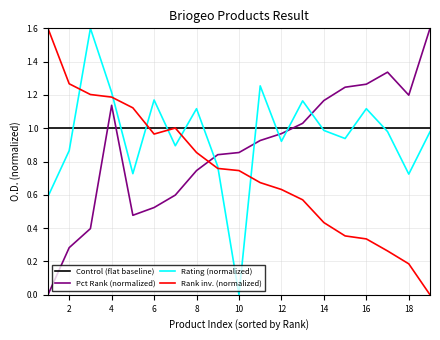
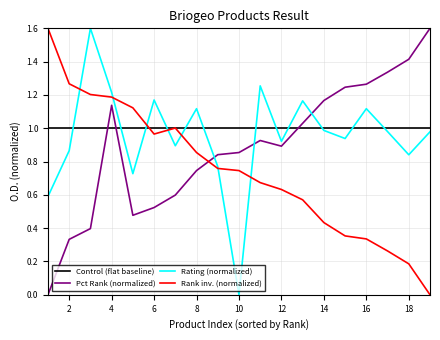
Pct Rank (normalized), 2: 0.28 -> 0.33
Pct Rank (normalized), 12: 0.97 -> 0.89
Pct Rank (normalized), 18: 1.20 -> 1.41
Rating (normalized), 18: 0.72 -> 0.84
